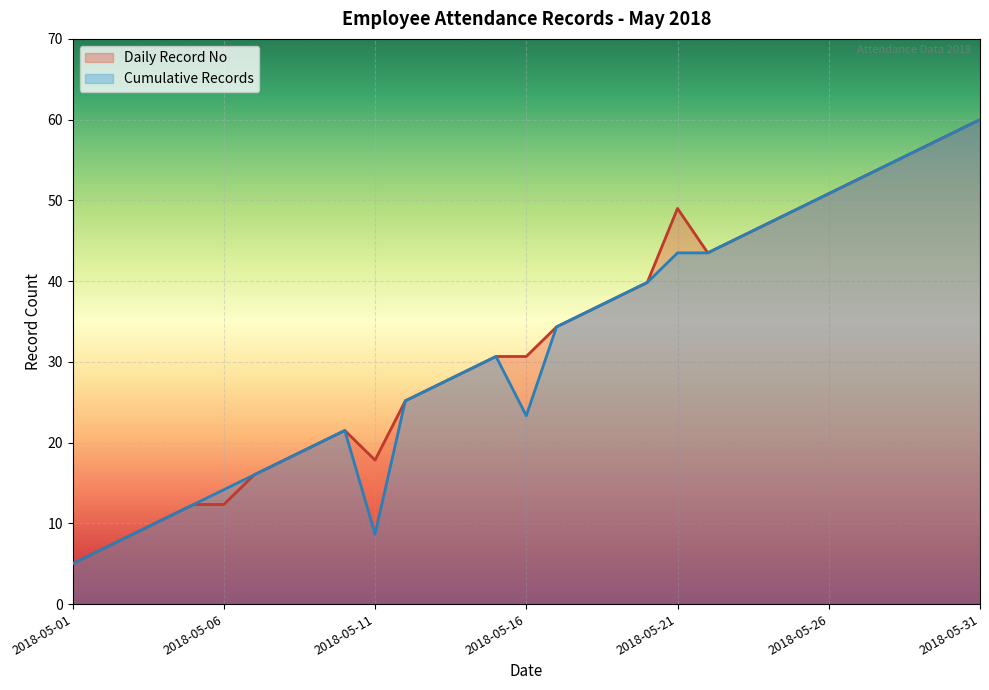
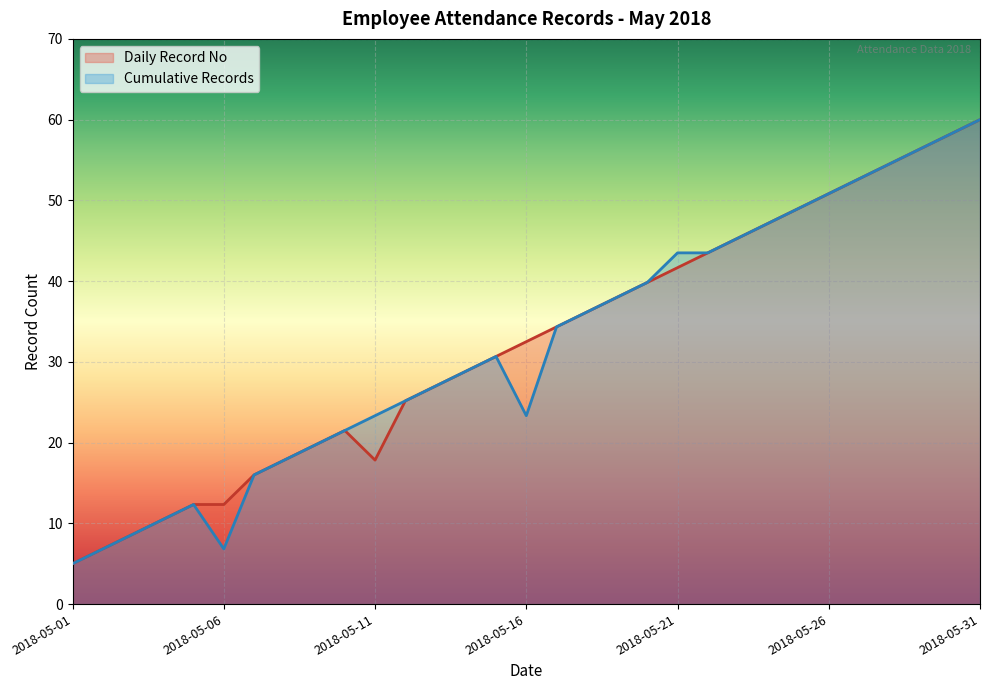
Cumulative Records, 2018-05-06: 14 -> 7
Cumulative Records, 2018-05-11: 9 -> 23
Daily Record No, 2018-05-16: 31 -> 33
Daily Record No, 2018-05-21: 49 -> 42
